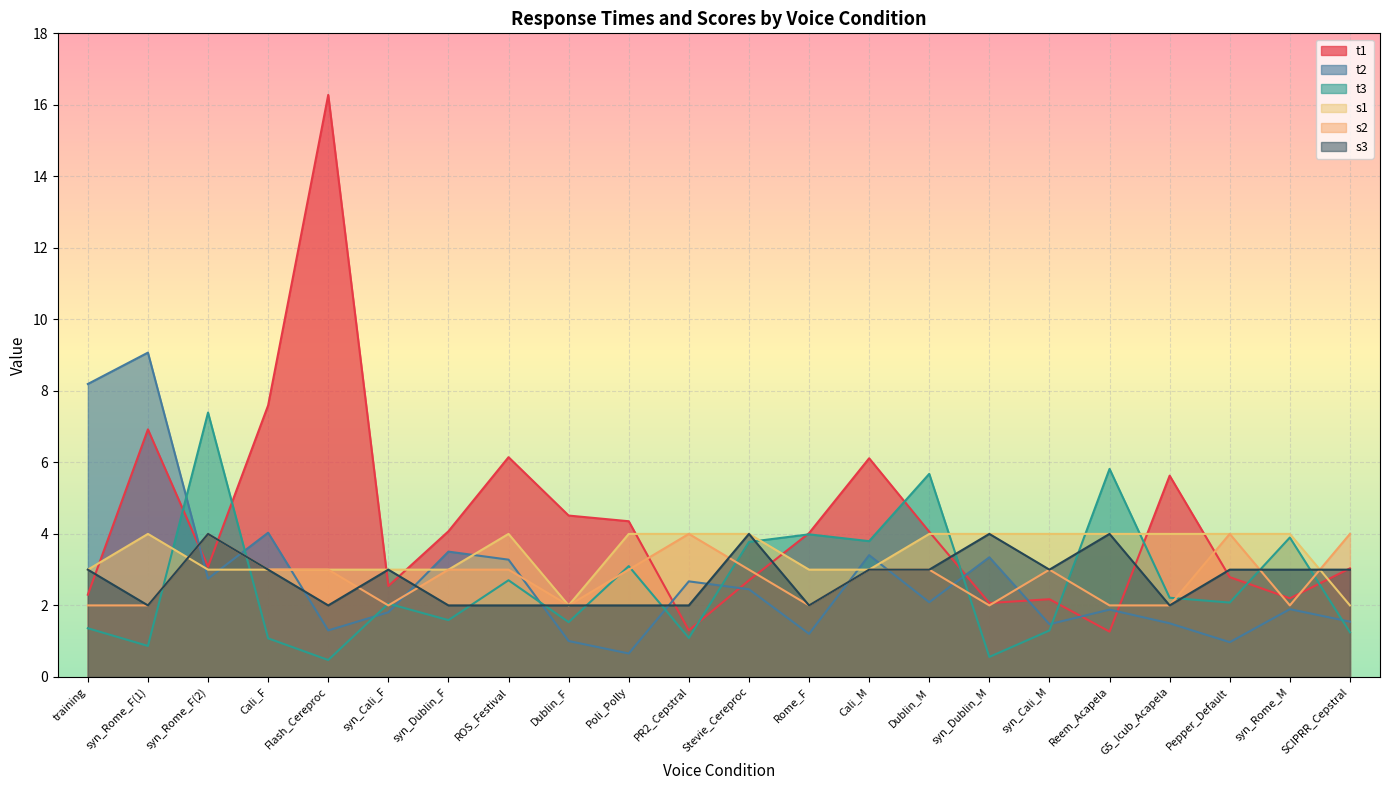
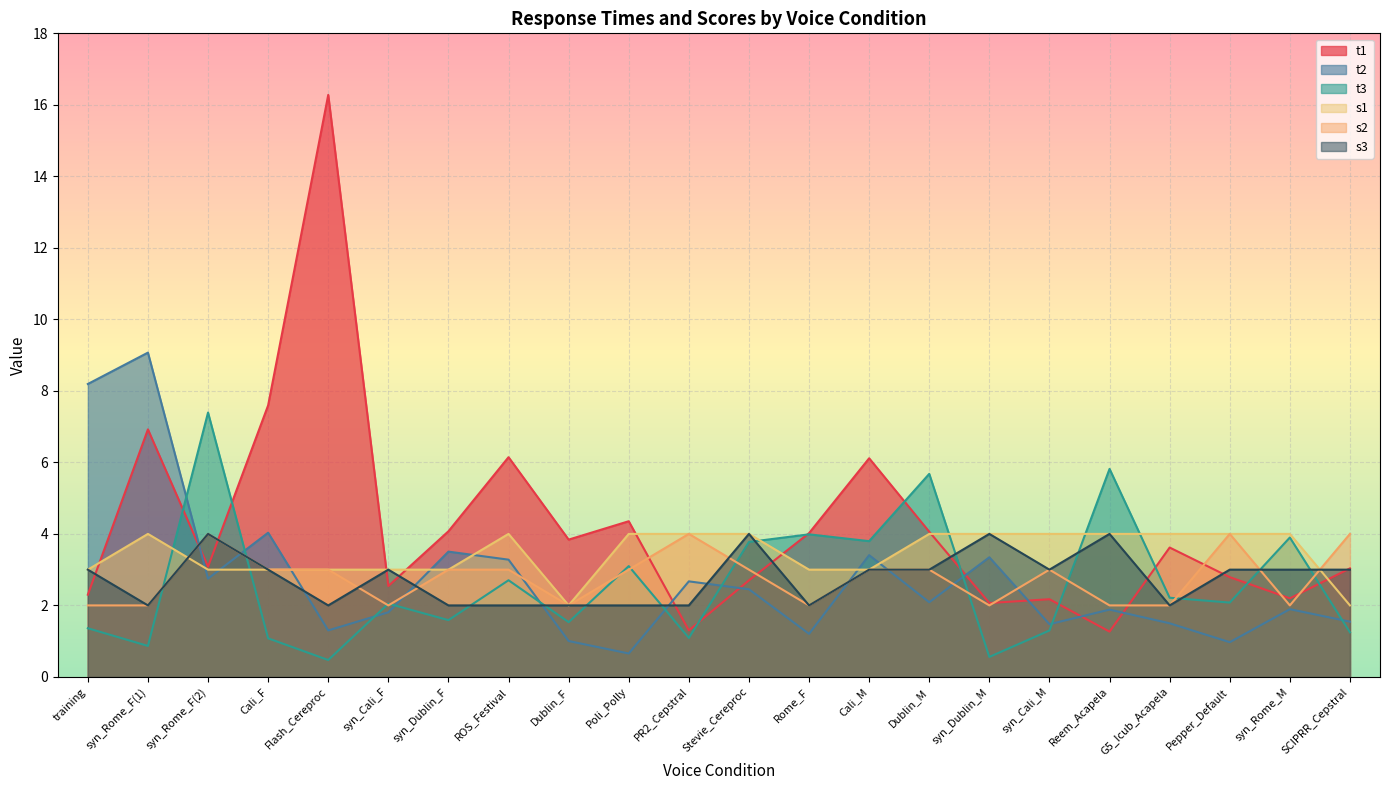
t1, Dublin_F: 4.5 -> 3.8
t1, G5_Icub_Acapela: 5.6 -> 3.6
